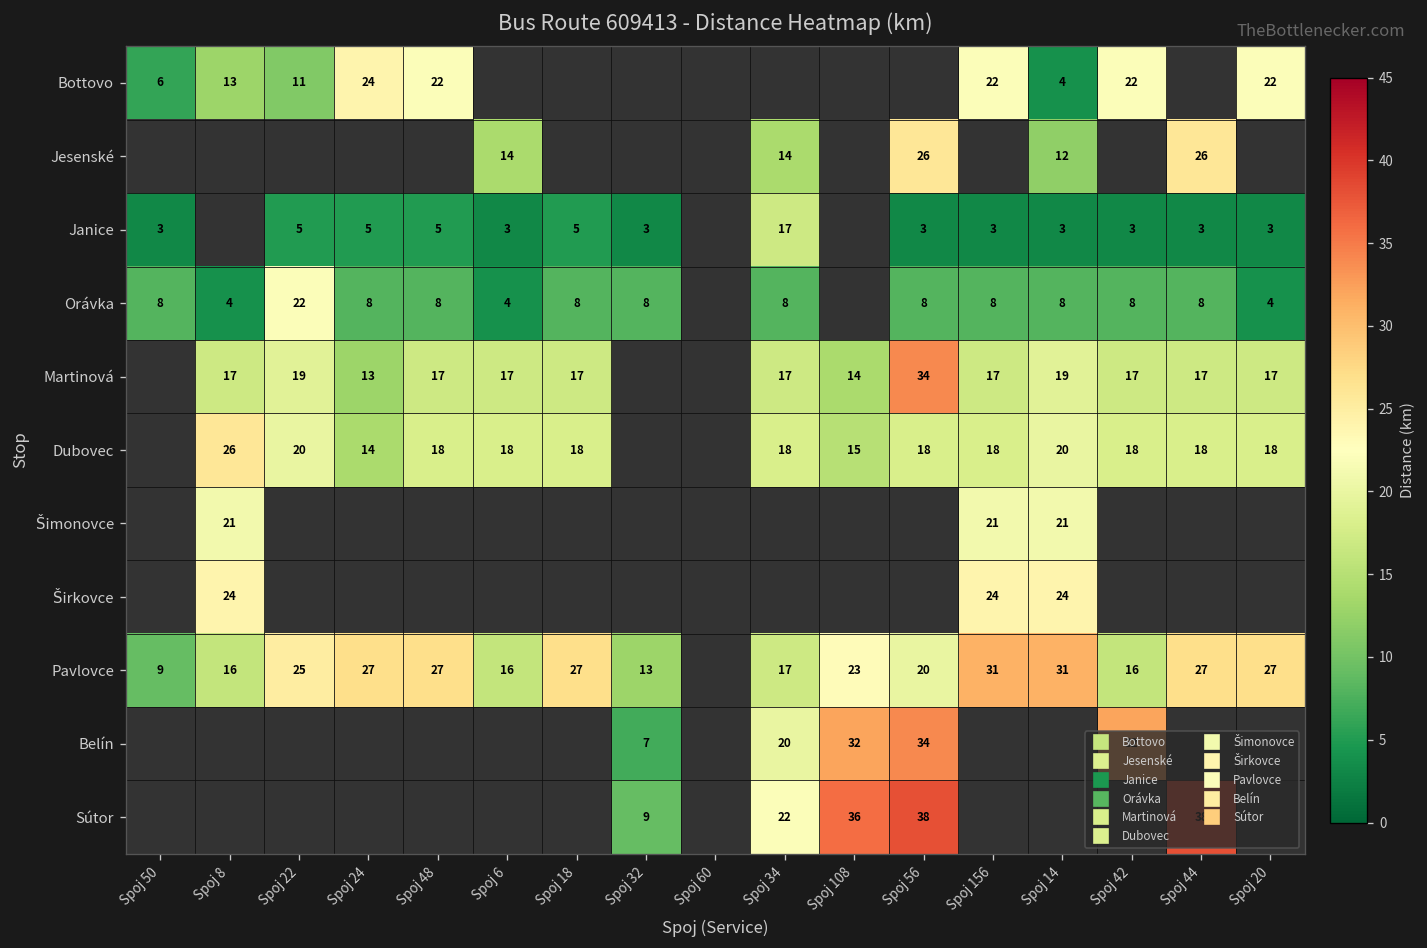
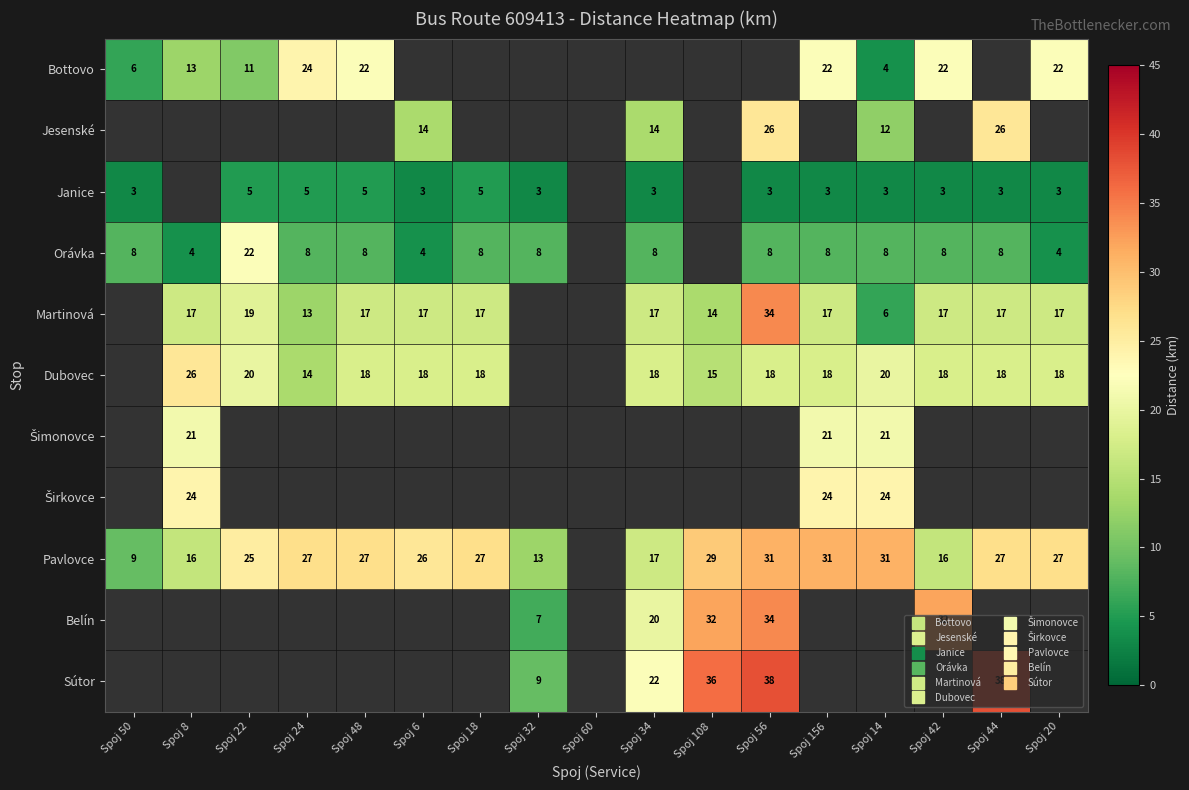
Janice, Spoj 34: 17 -> 3
Martinová, Spoj 14: 19 -> 6
Pavlovce, Spoj 6: 16 -> 26
Pavlovce, Spoj 108: 23 -> 29
Pavlovce, Spoj 56: 20 -> 31
